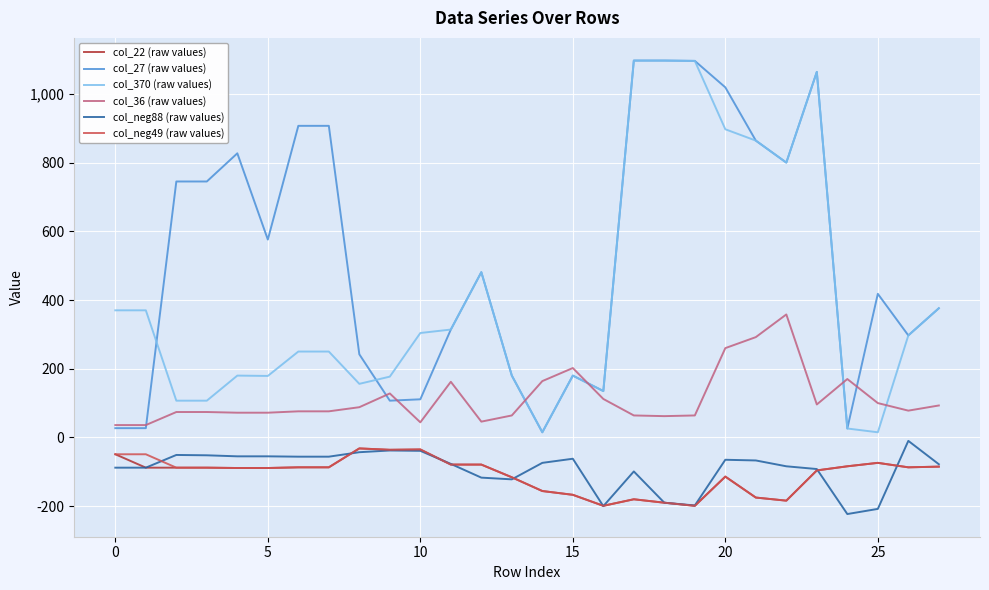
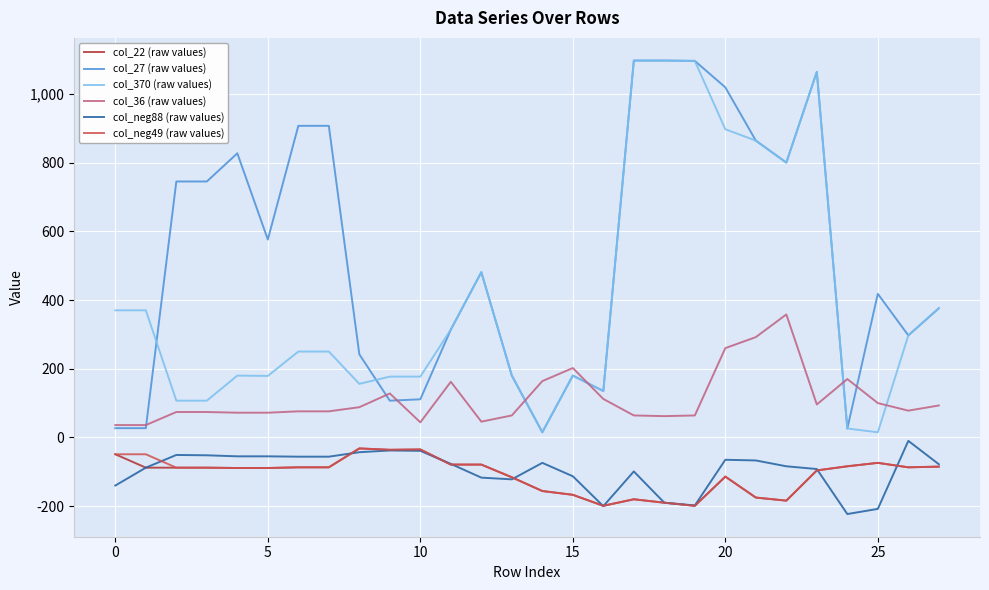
col_neg88 (raw values), 0: -90 -> -140
col_370 (raw values), 10: 300 -> 180
col_neg88 (raw values), 15: -60 -> -110
